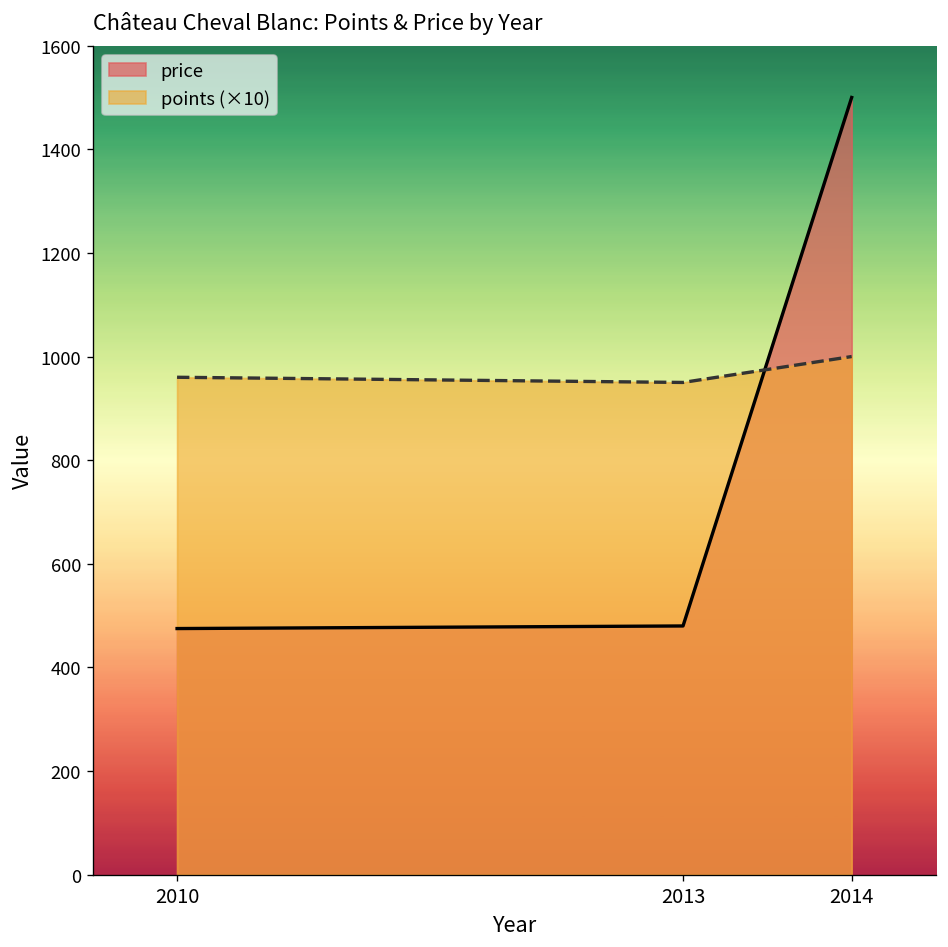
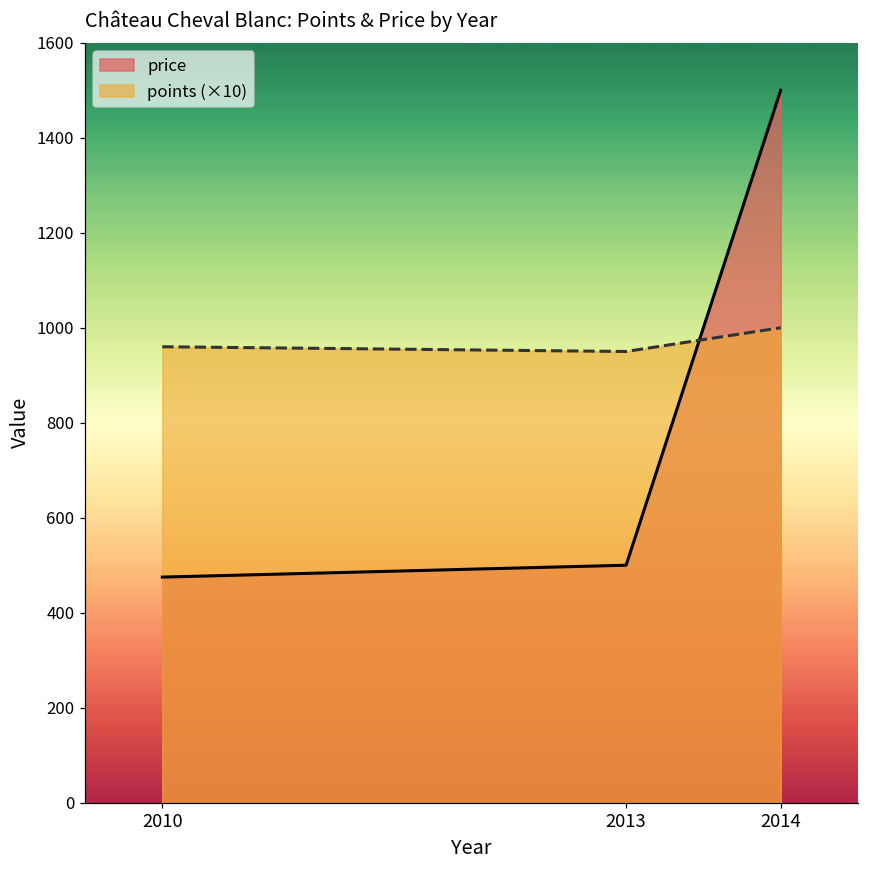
price, 2013: 480 -> 500
